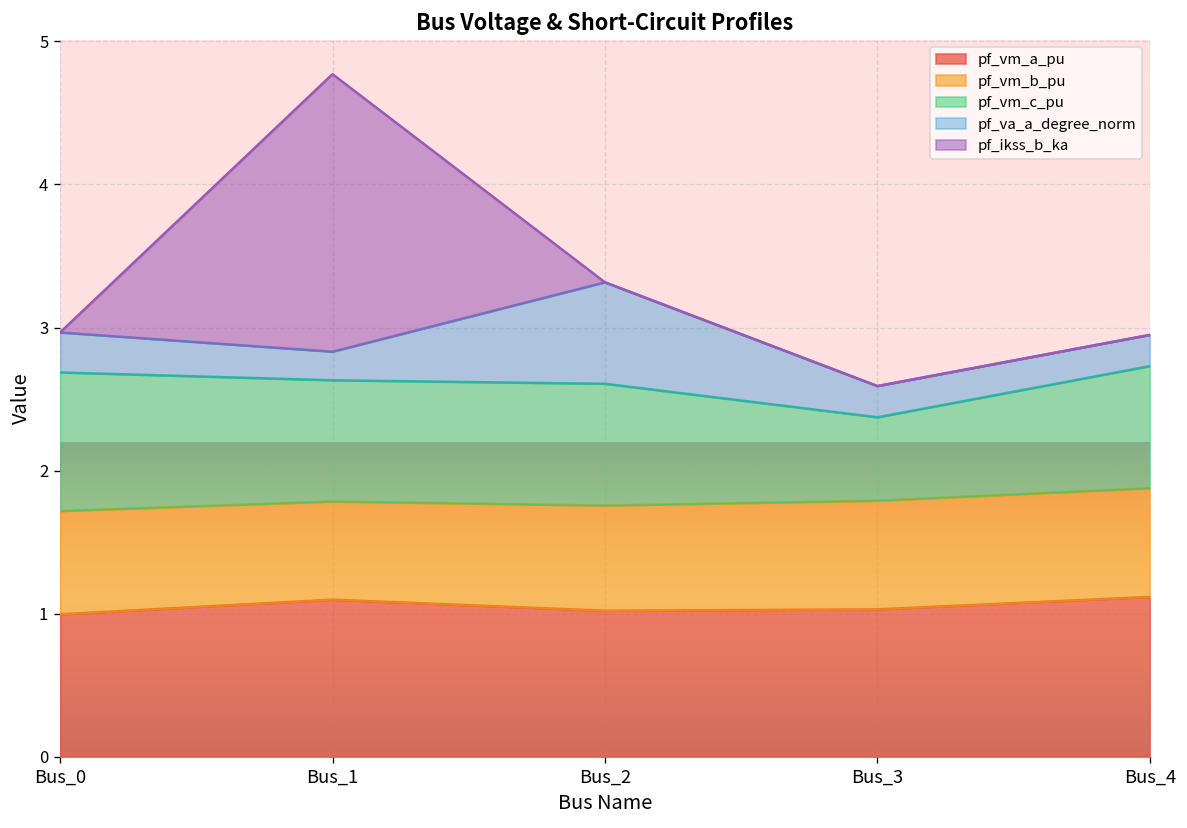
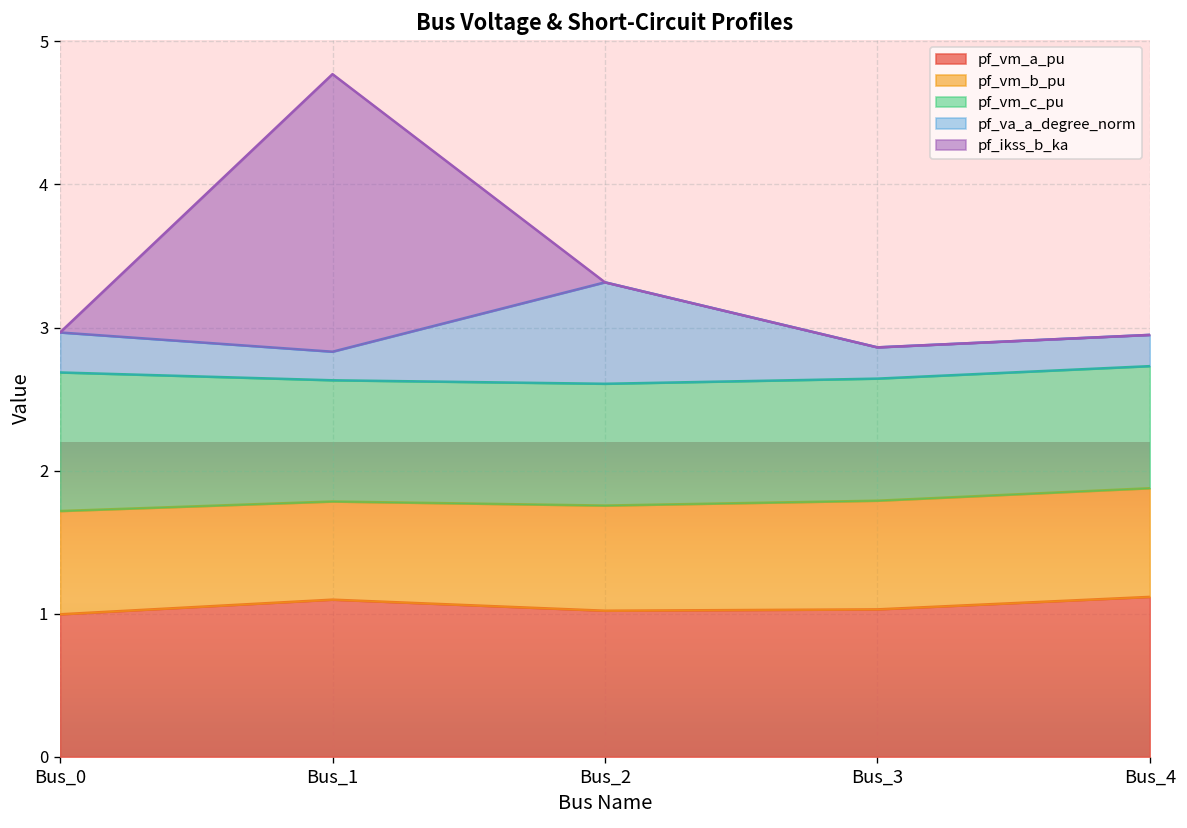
pf_vm_c_pu, Bus_3: 0.58 -> 0.85
